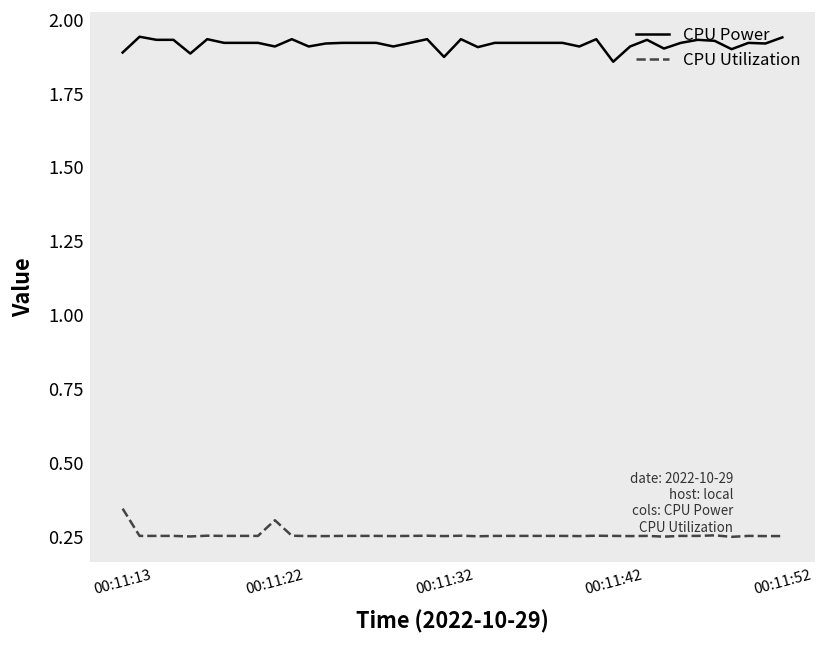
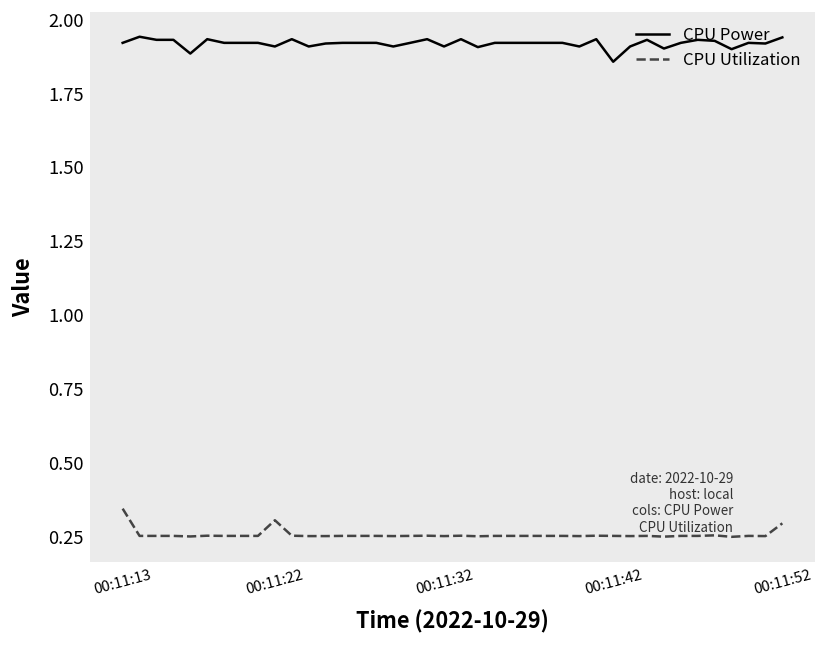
CPU Power, 00:11:13: 1.89 -> 1.92
CPU Power, 00:11:32: 1.87 -> 1.91
CPU Utilization, 00:11:52: 0.25 -> 0.29
